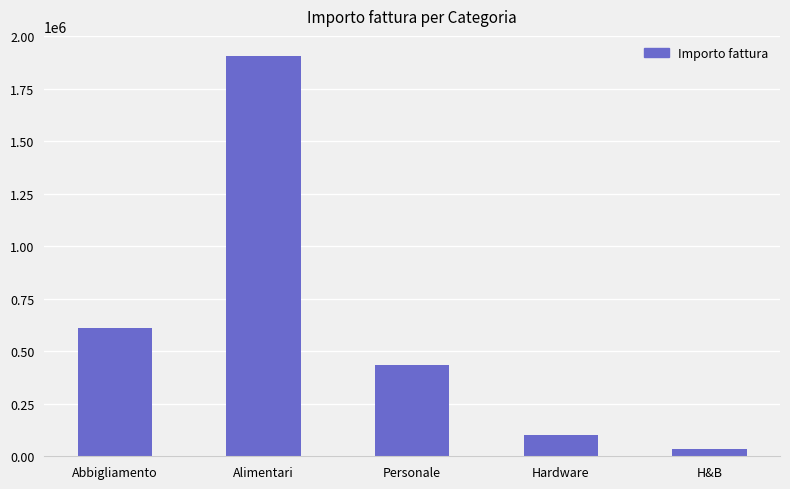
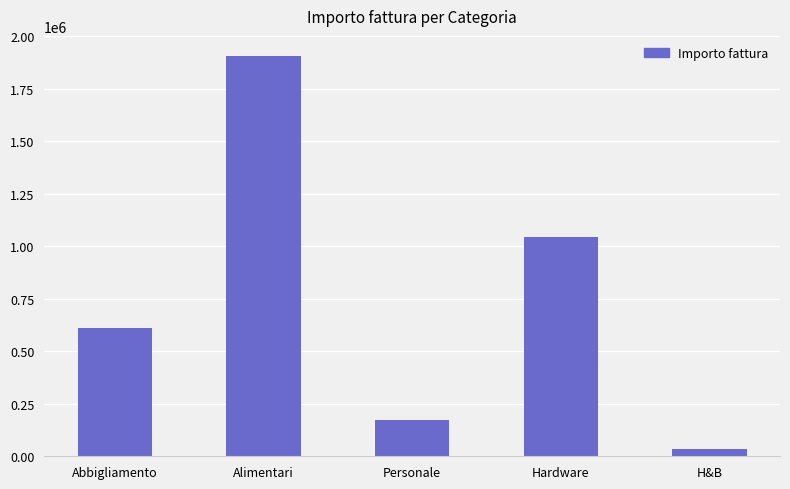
Personale: 430000 -> 170000
Hardware: 100000 -> 1040000
